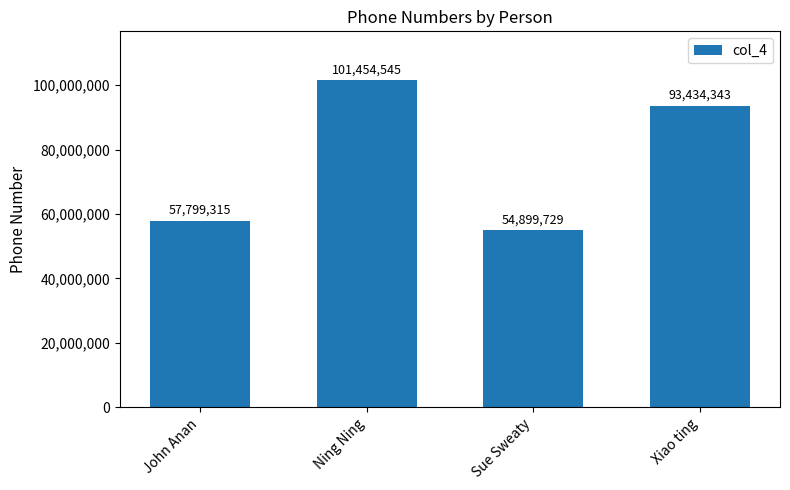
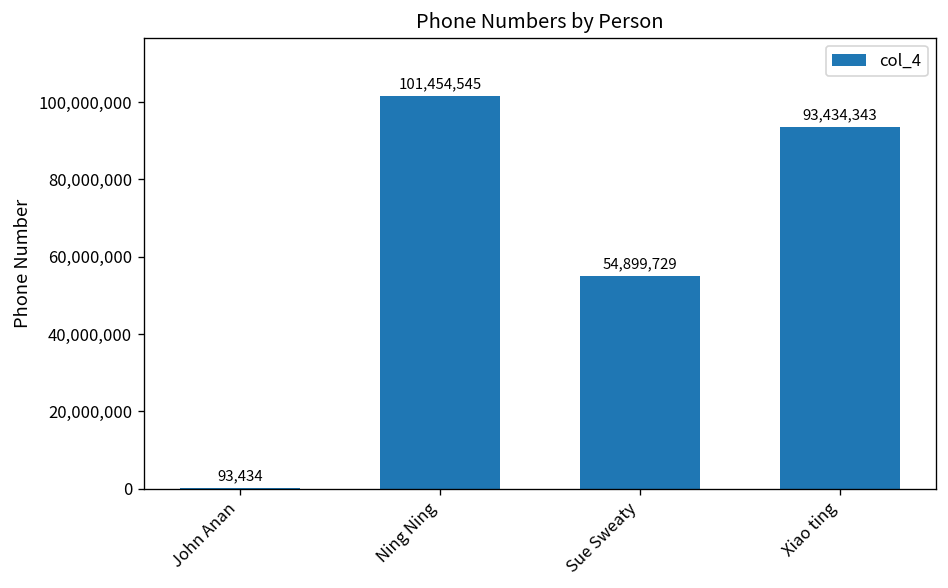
John Anan: 57,799,315 -> 93,434
